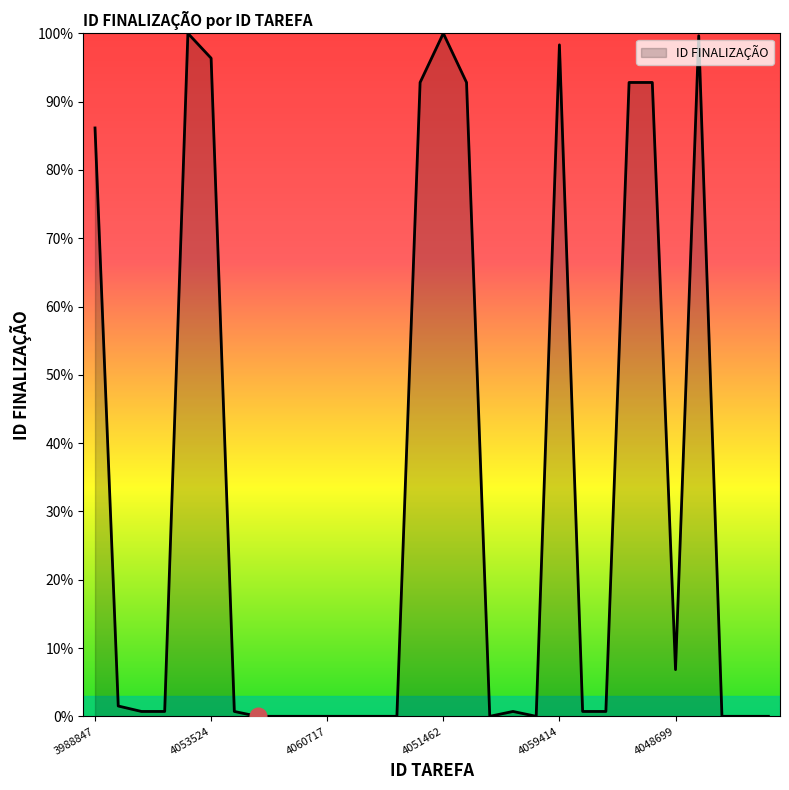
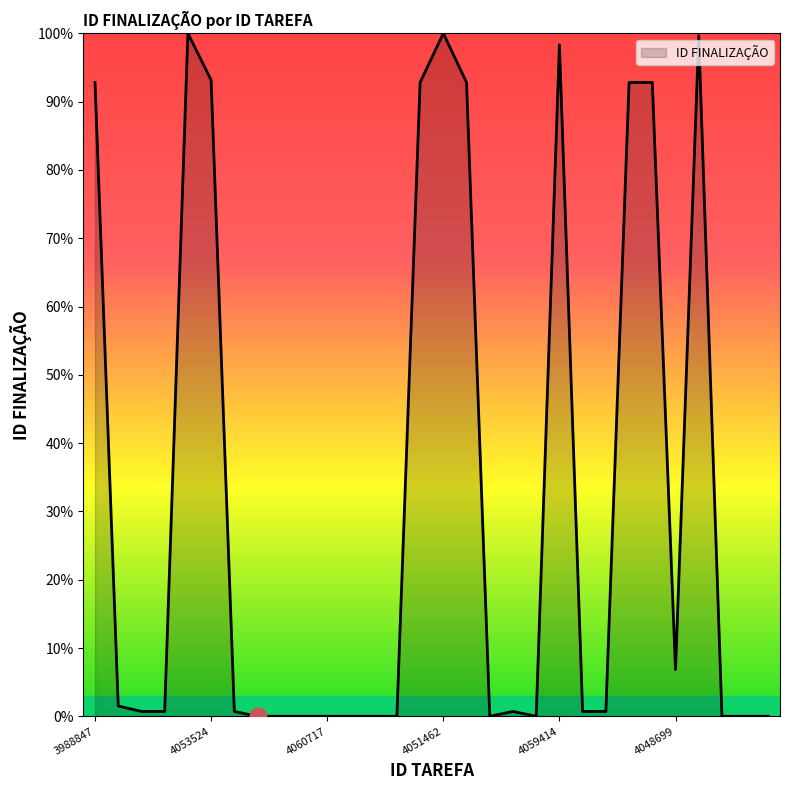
ID FINALIZAÇÃO, 3988847: 86% -> 93%
ID FINALIZAÇÃO, 4053524: 96% -> 93%
